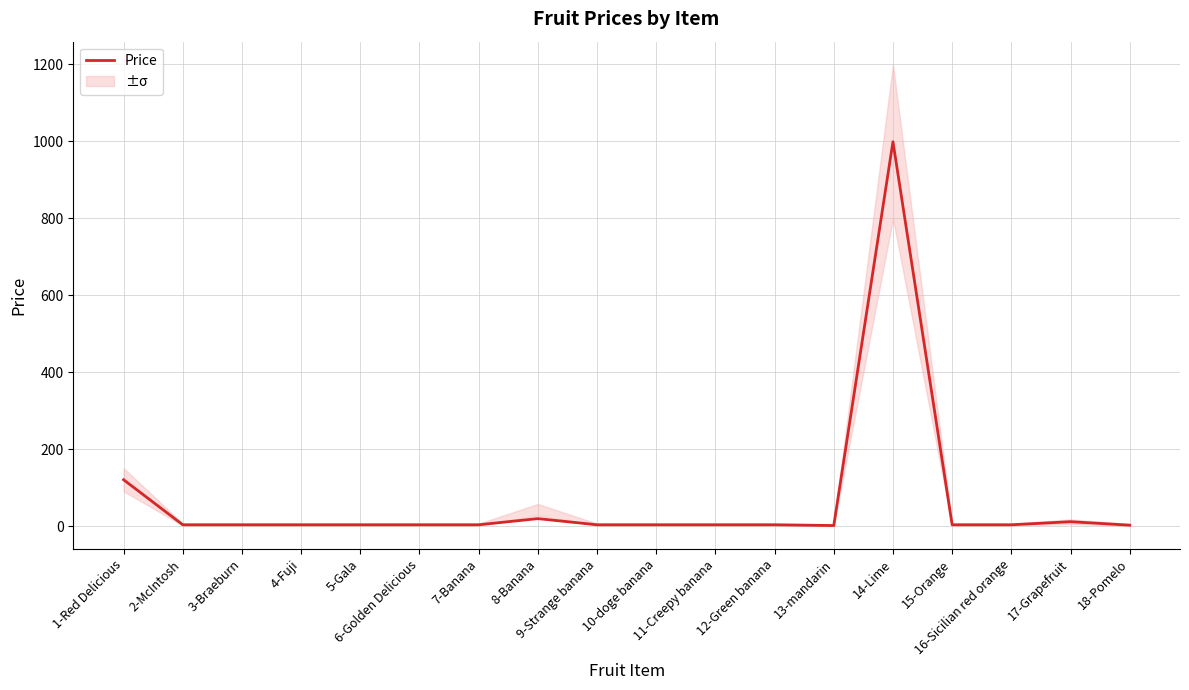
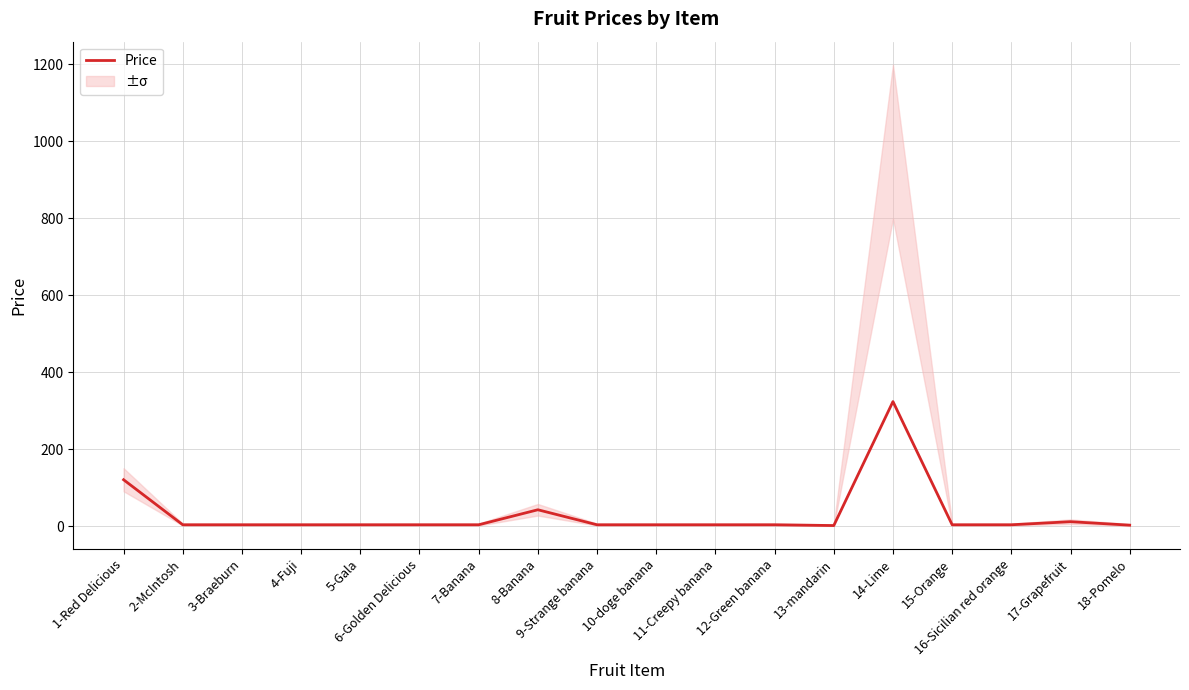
Price, 8-Banana: 20 -> 40
Price, 14-Lime: 1000 -> 320
